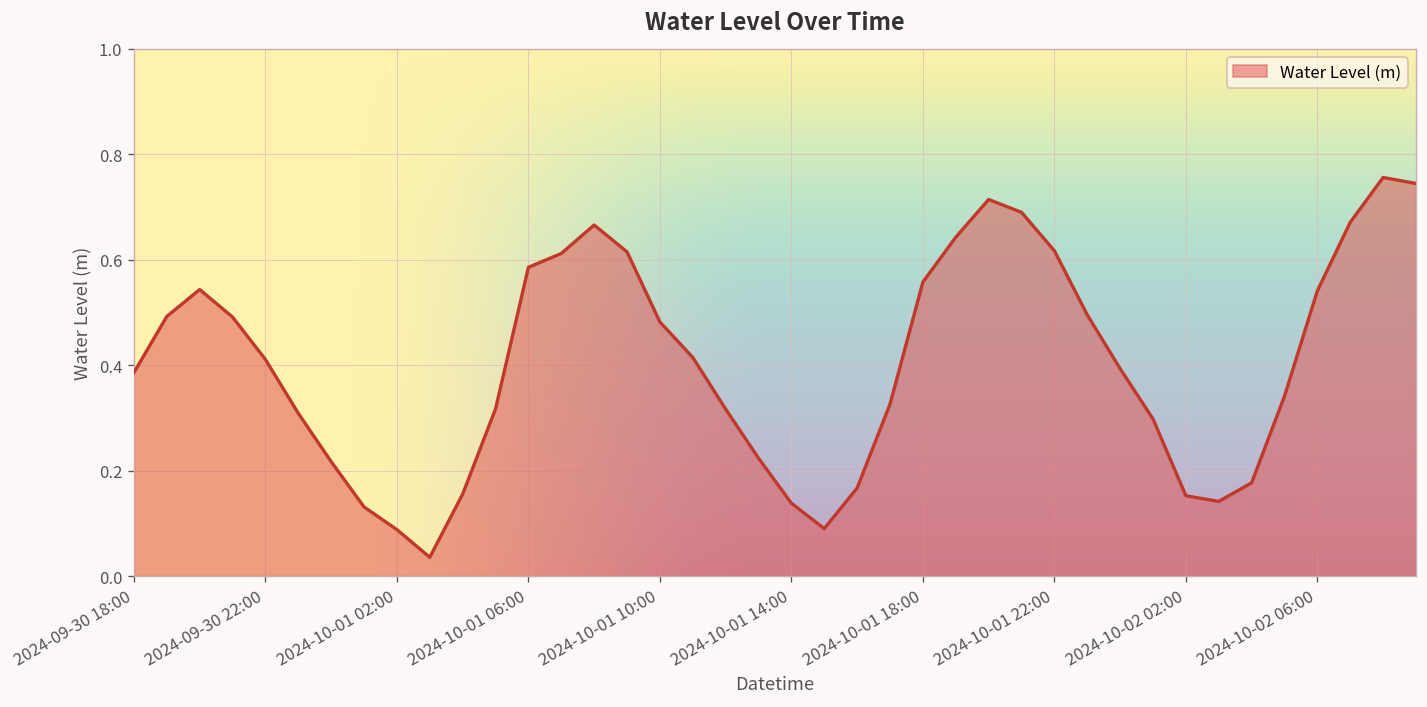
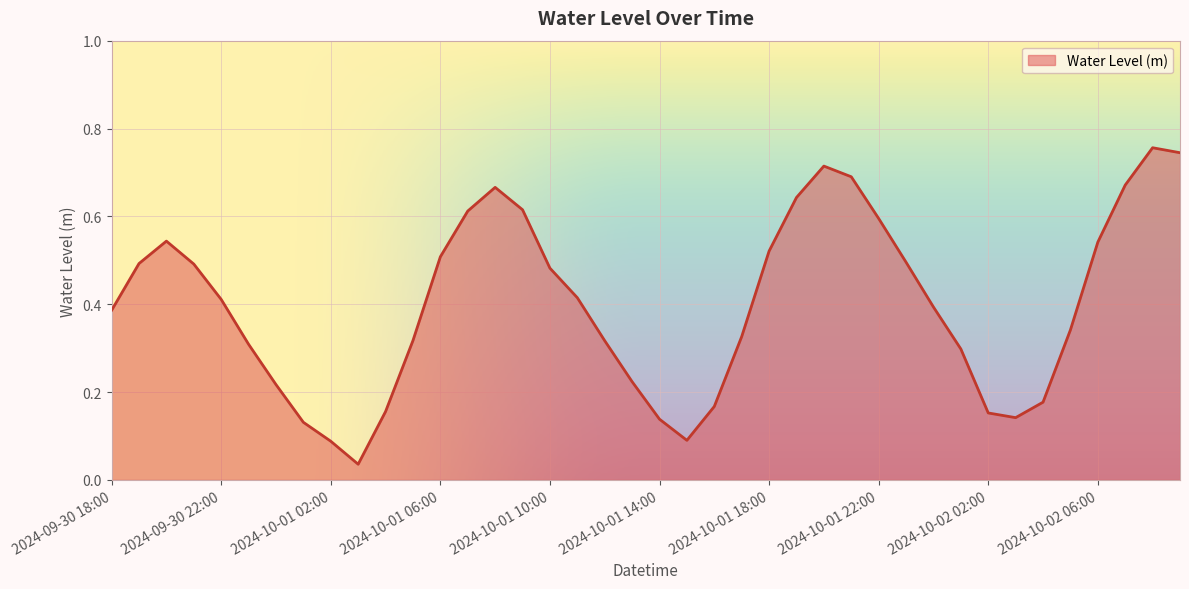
2024-10-01 06:00: 0.59 -> 0.51
2024-10-01 18:00: 0.56 -> 0.52
2024-10-01 22:00: 0.62 -> 0.60
